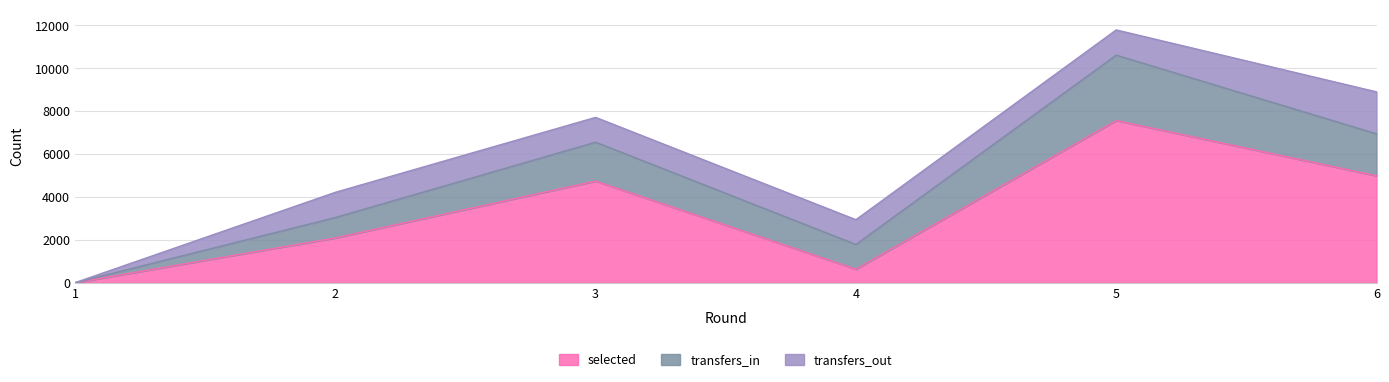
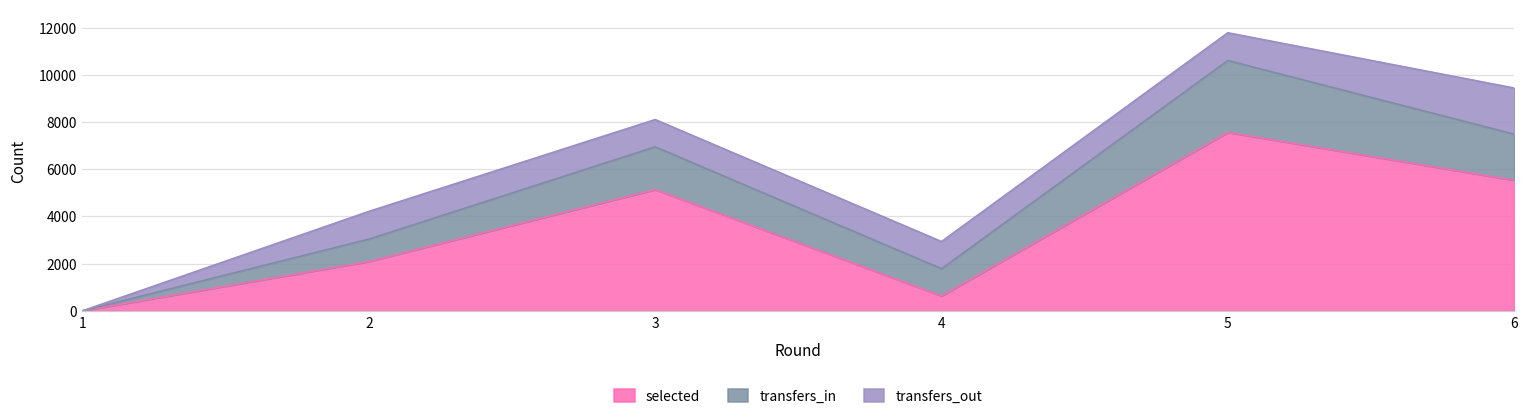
selected, 3: 4700 -> 5100
selected, 6: 5000 -> 5500
